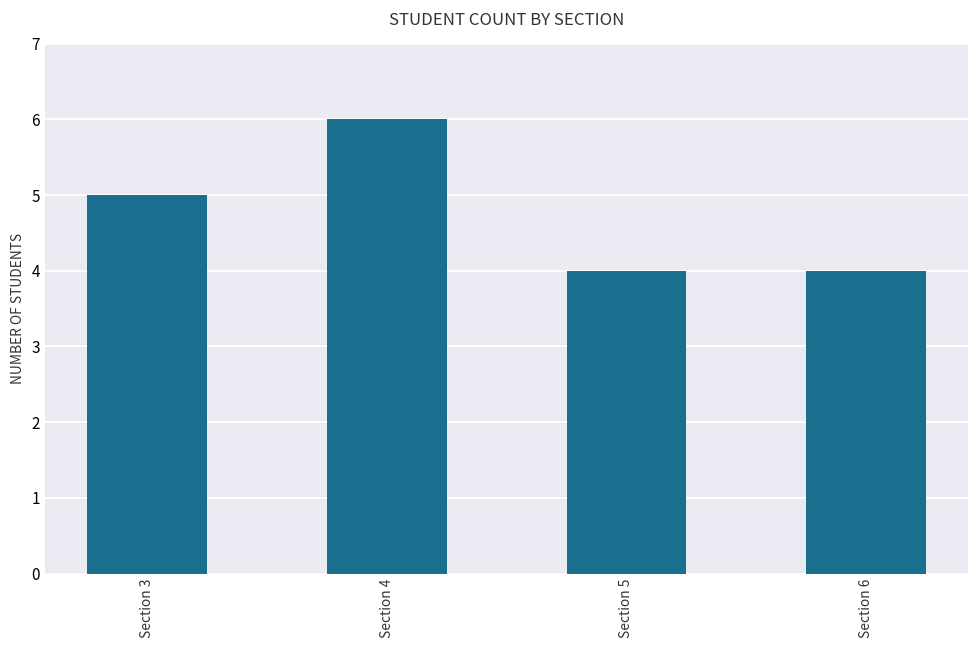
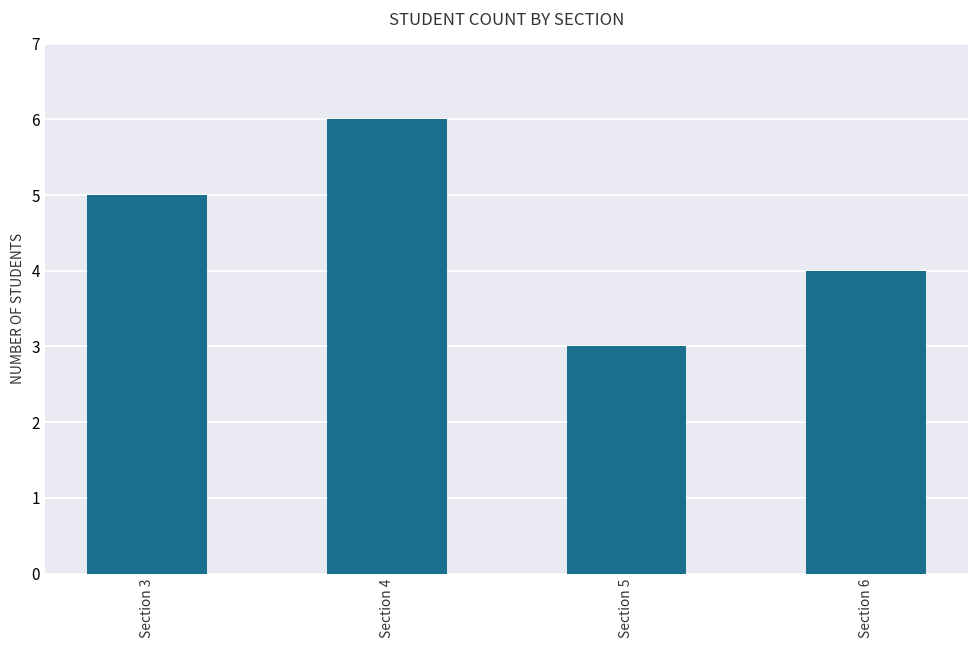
Section 5: 4 -> 3
